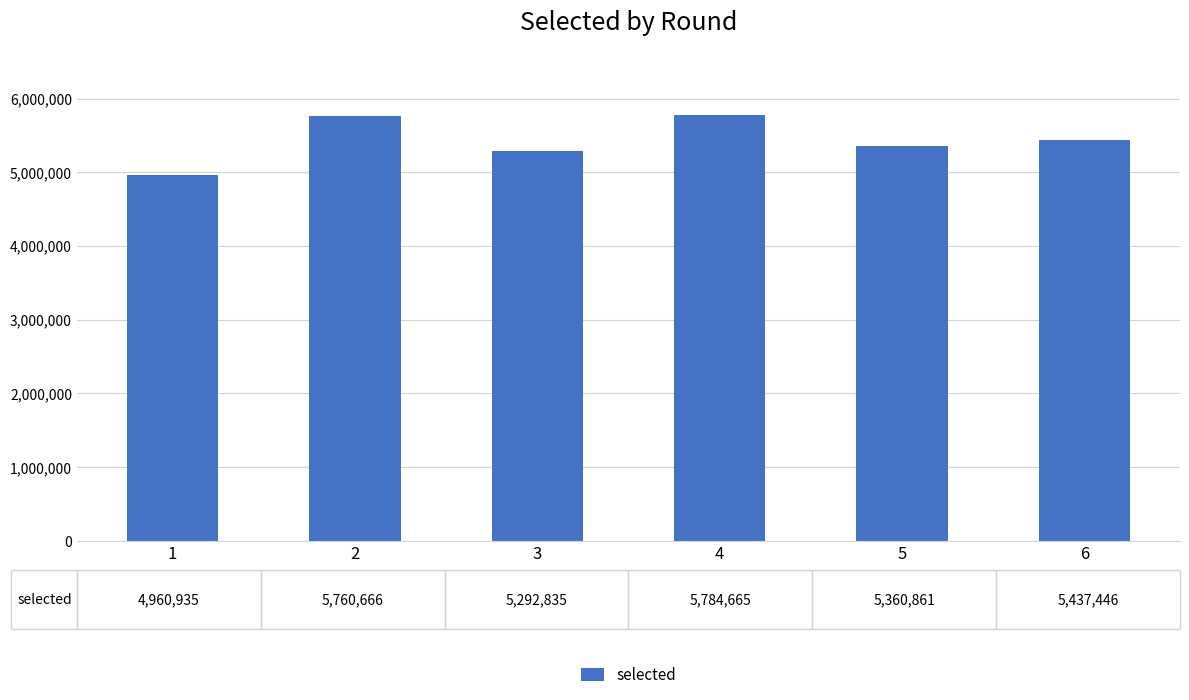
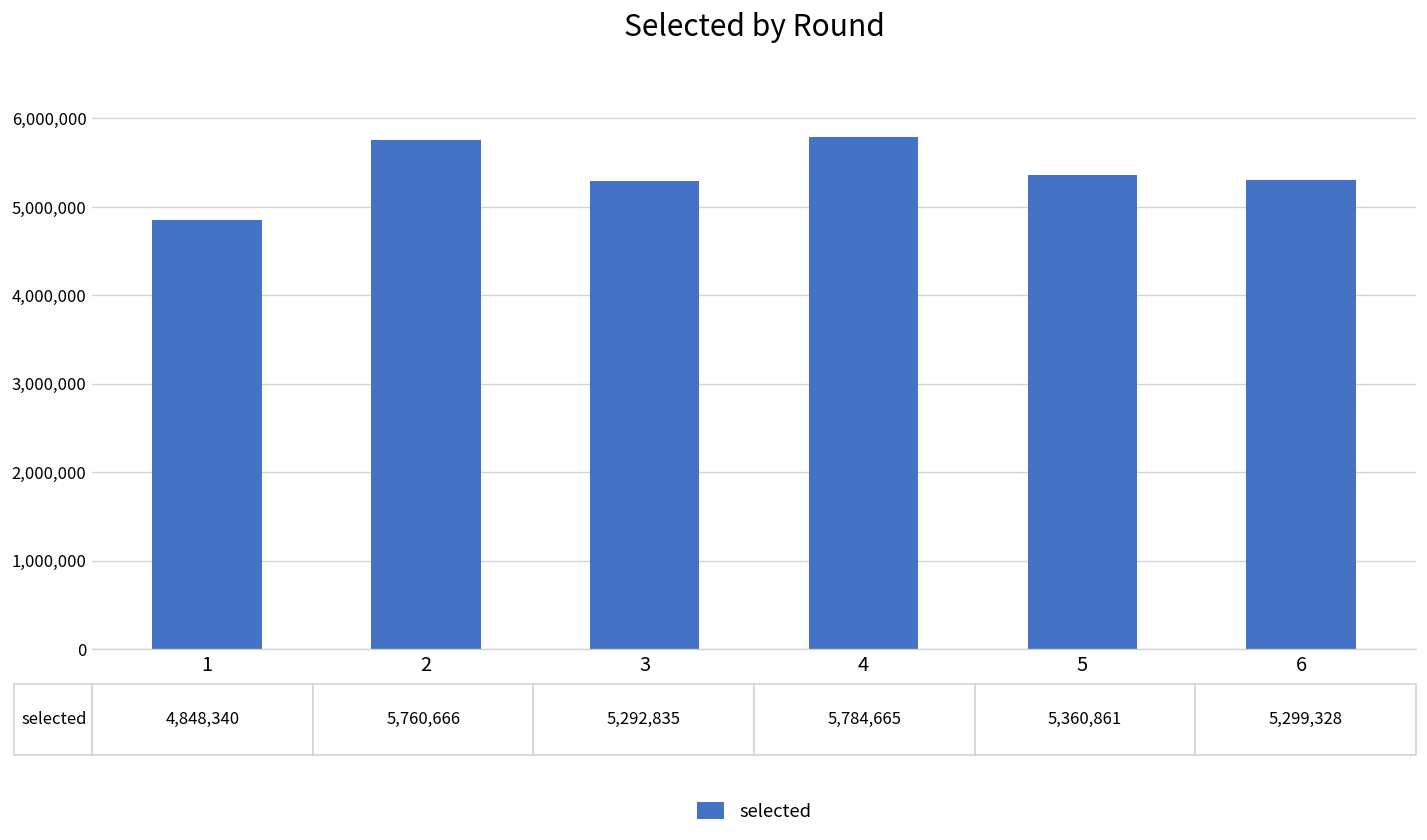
1: 4,960,935 -> 4,848,340
6: 5,437,446 -> 5,299,328
